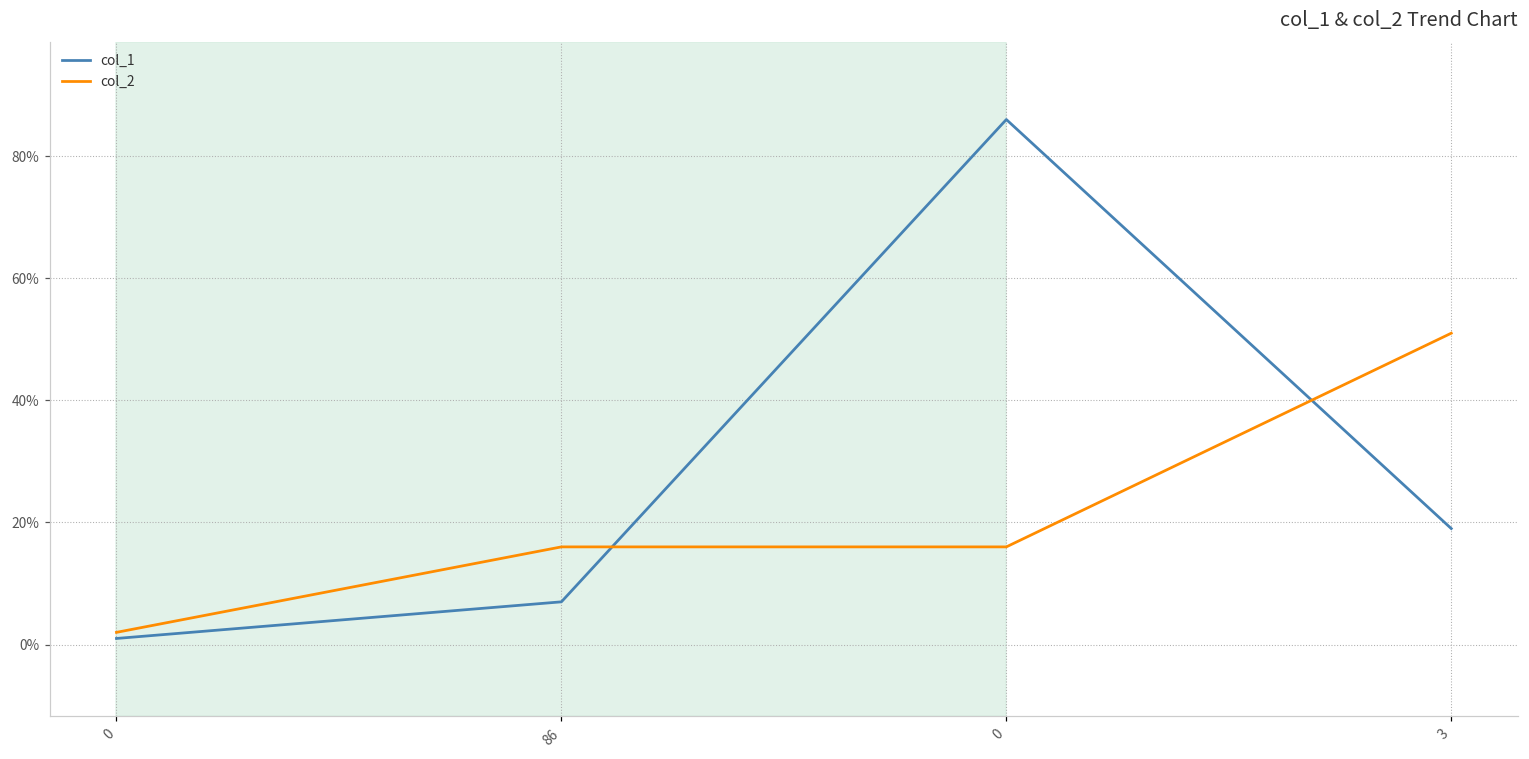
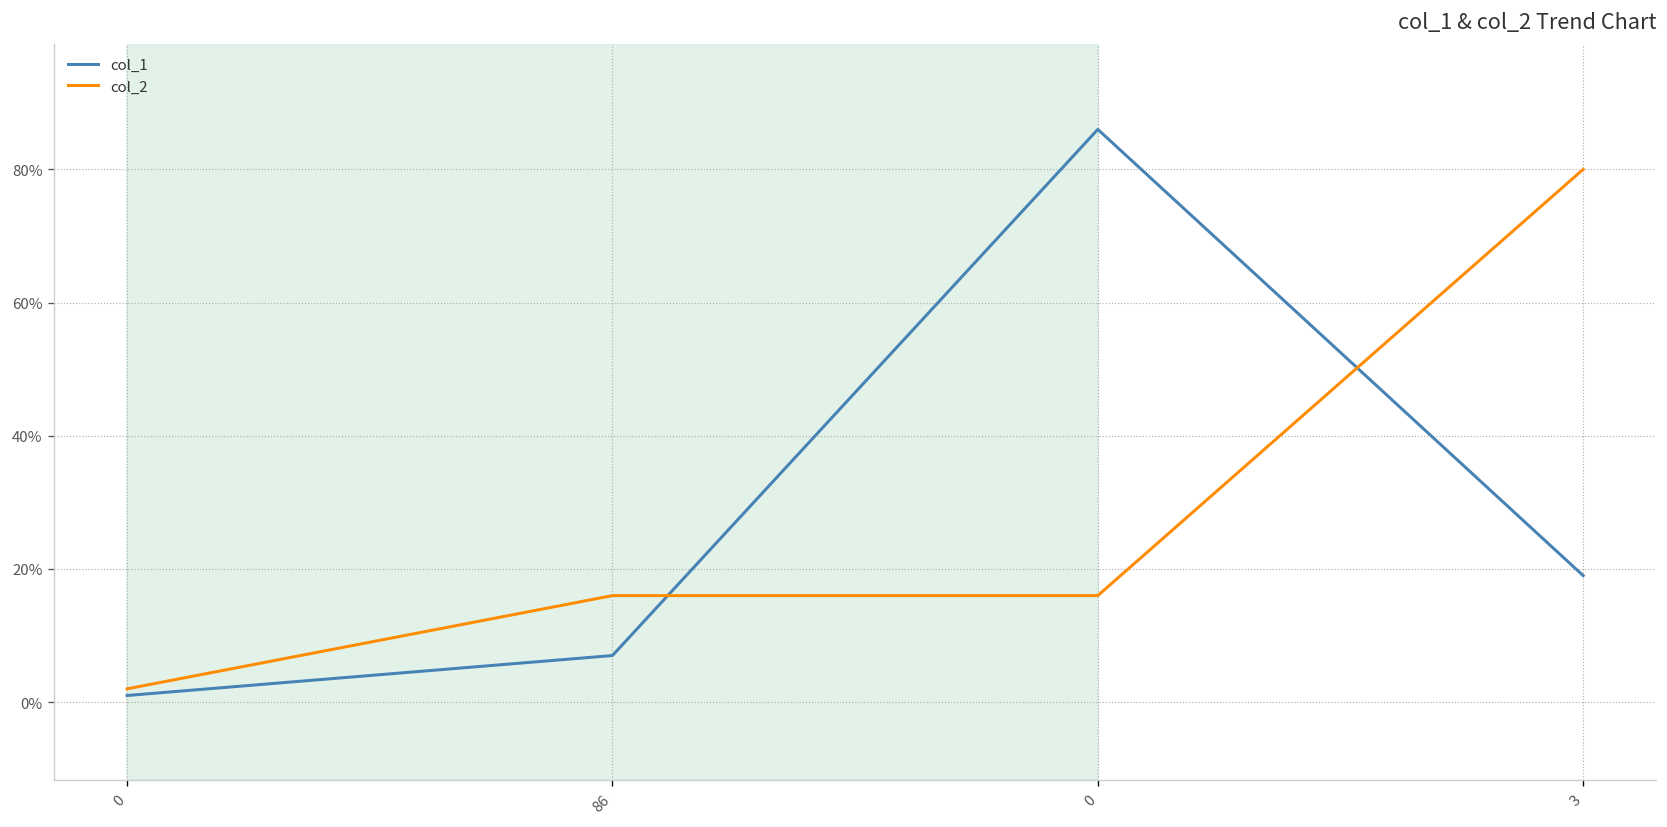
col_2, 3: 51% -> 80%
